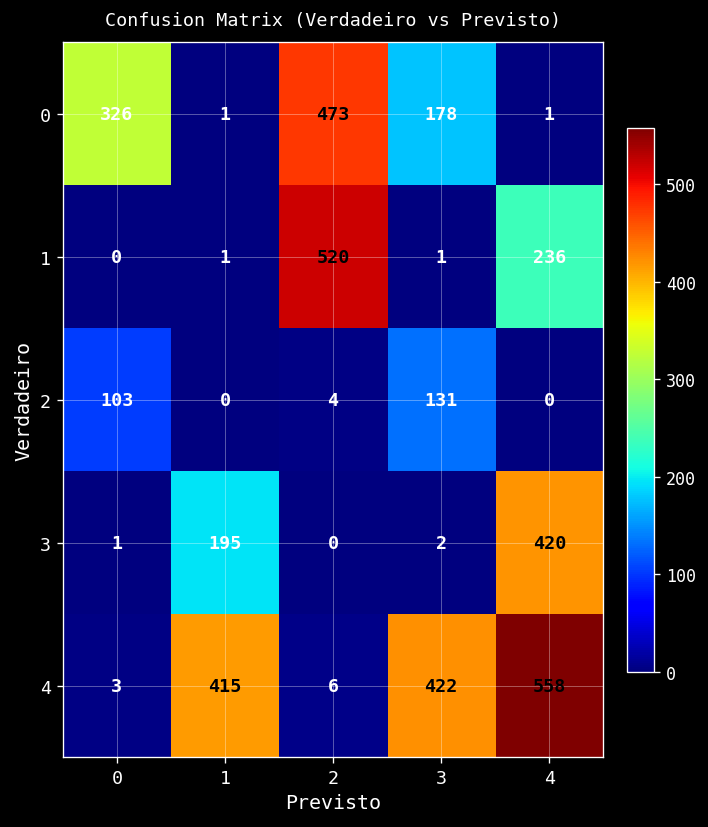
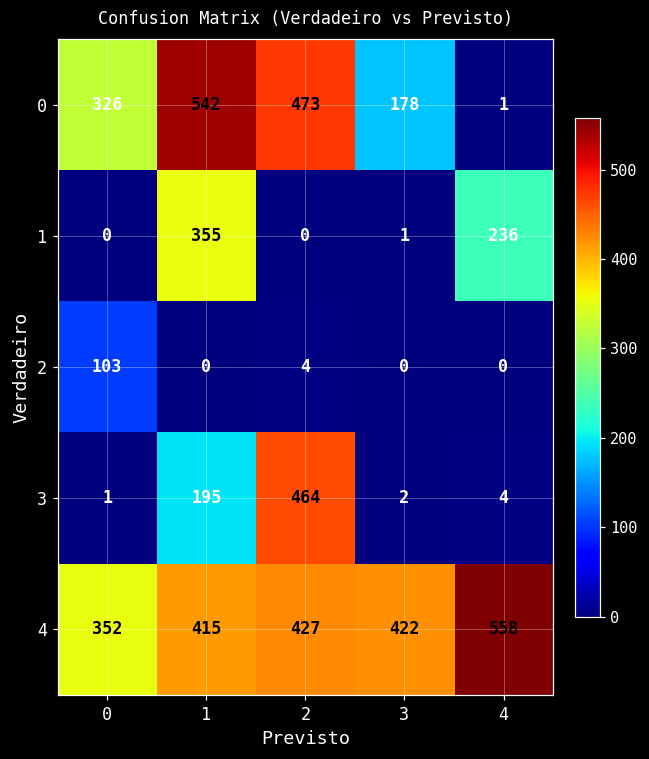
0, 1: 1 -> 542
1, 1: 1 -> 355
1, 2: 520 -> 0
2, 3: 131 -> 0
3, 2: 0 -> 464
3, 4: 420 -> 4
4, 0: 3 -> 352
4, 2: 6 -> 427
